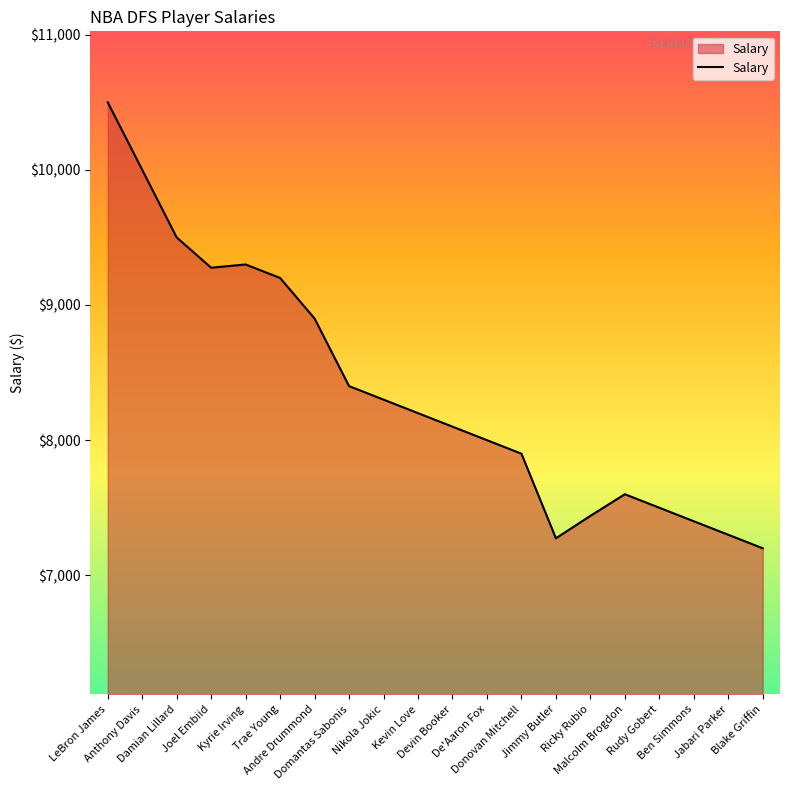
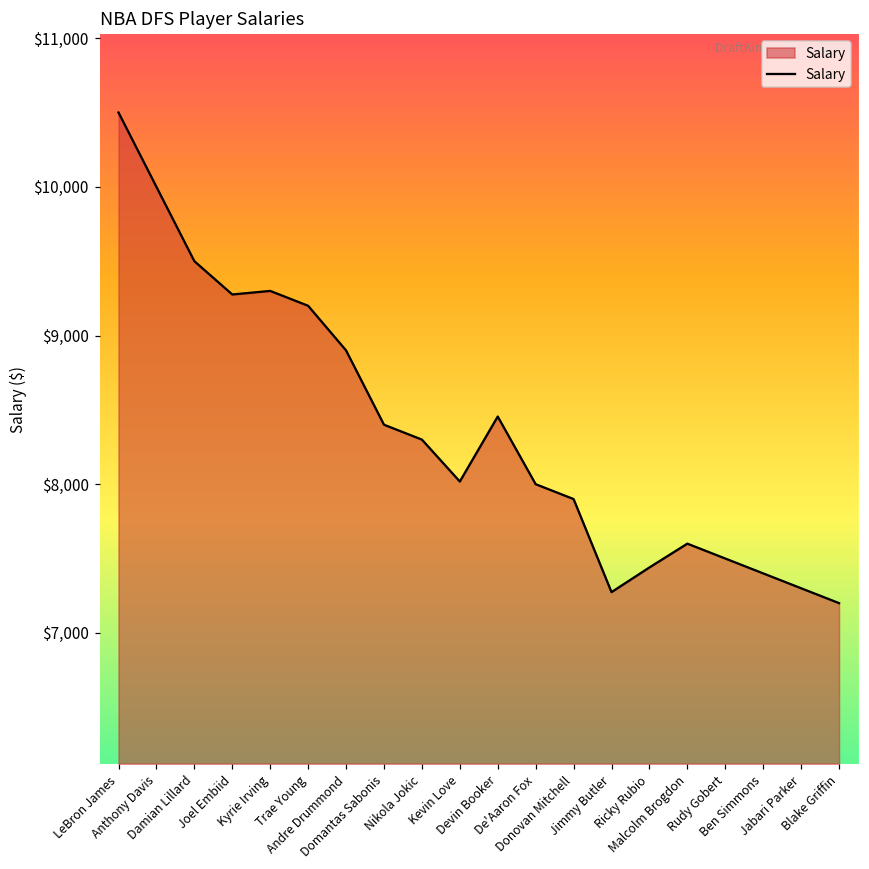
Kevin Love: $8,200 -> $8,020
Devin Booker: $8,100 -> $8,460
